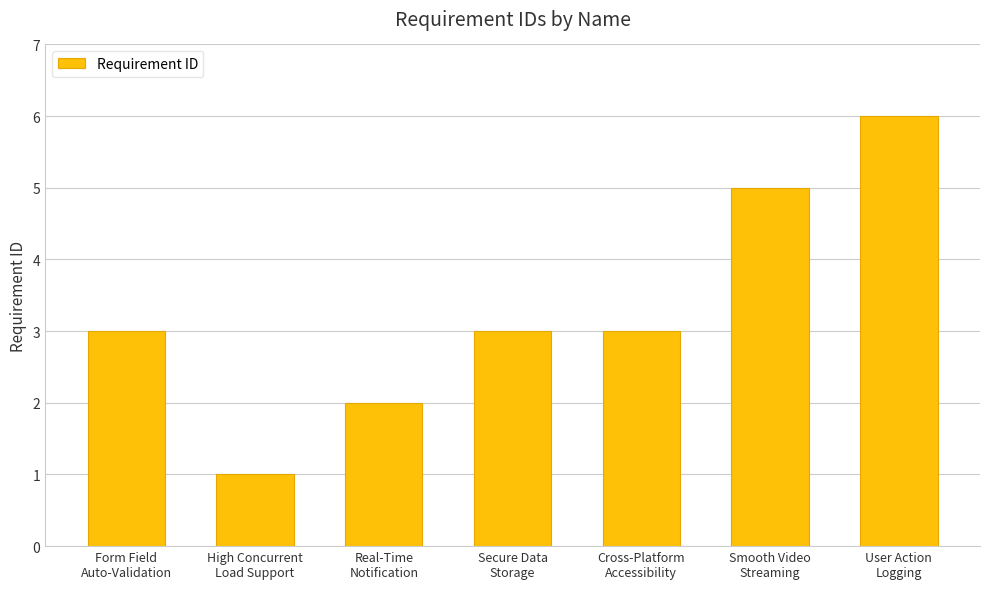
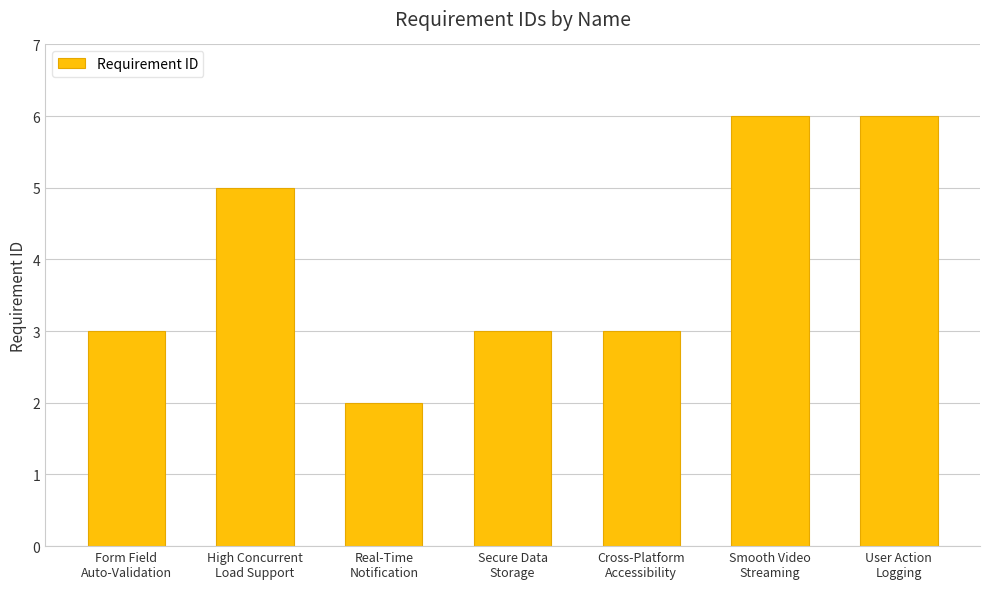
High Concurrent Load Support: 1 -> 5
Smooth Video Streaming: 5 -> 6
